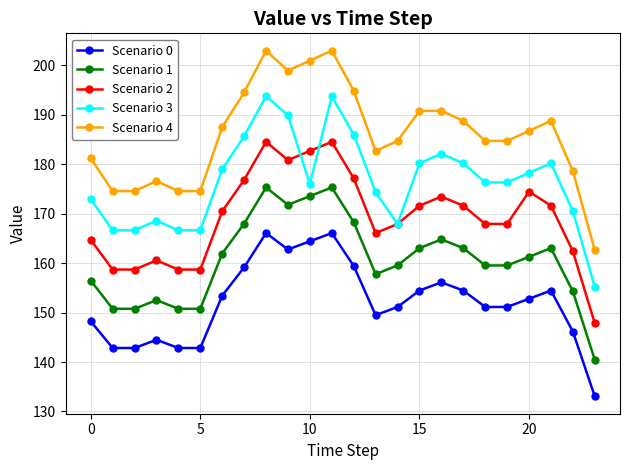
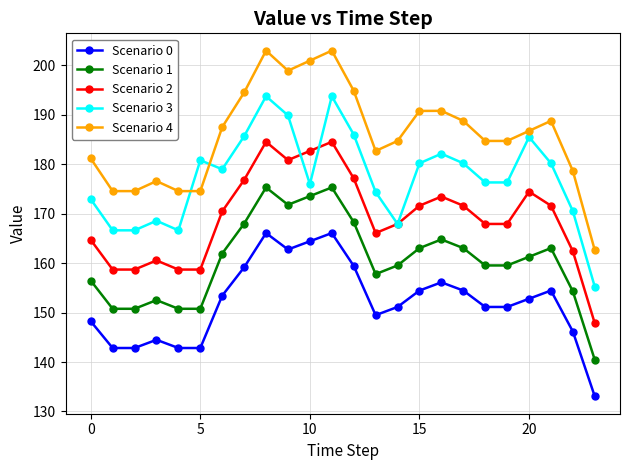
Scenario 3, 5: 167 -> 181
Scenario 3, 20: 178 -> 186
